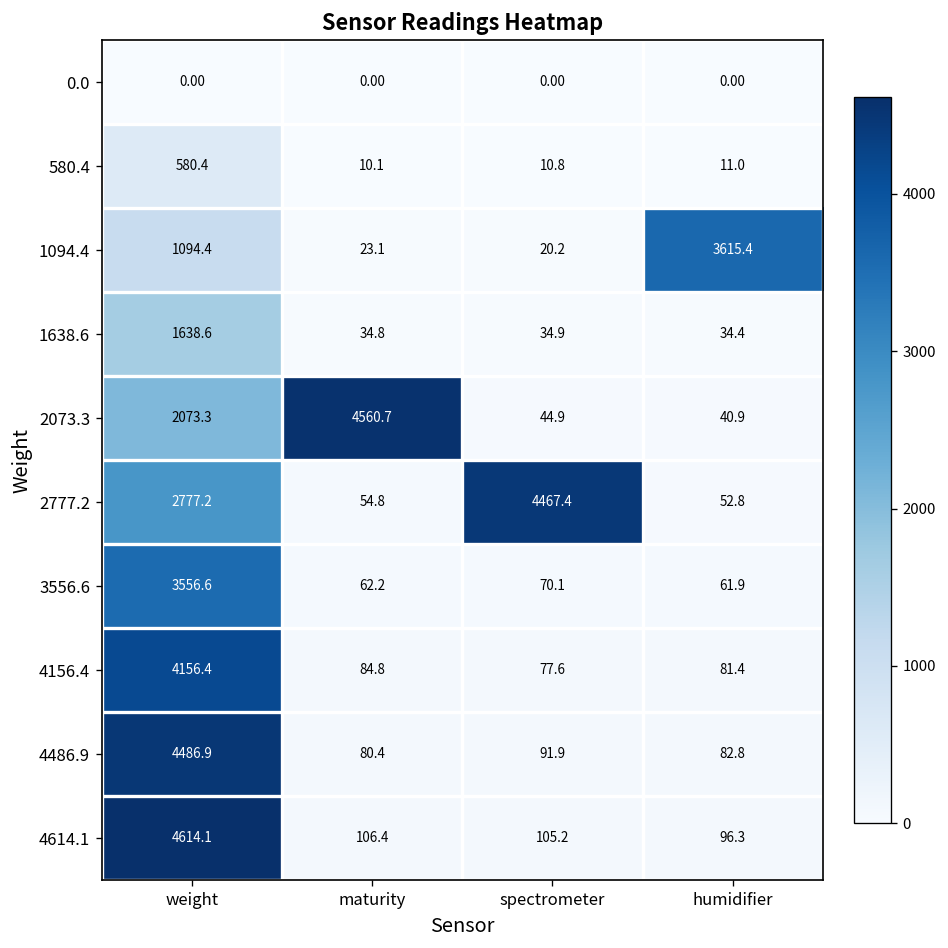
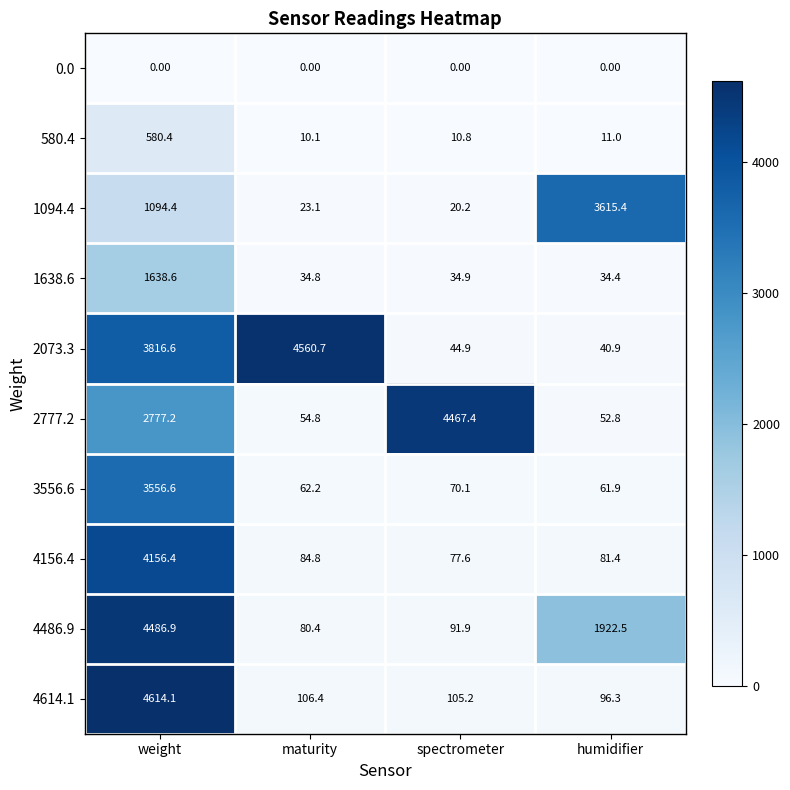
2073.3, weight: 2073.3 -> 3816.6
4486.9, humidifier: 82.8 -> 1922.5
